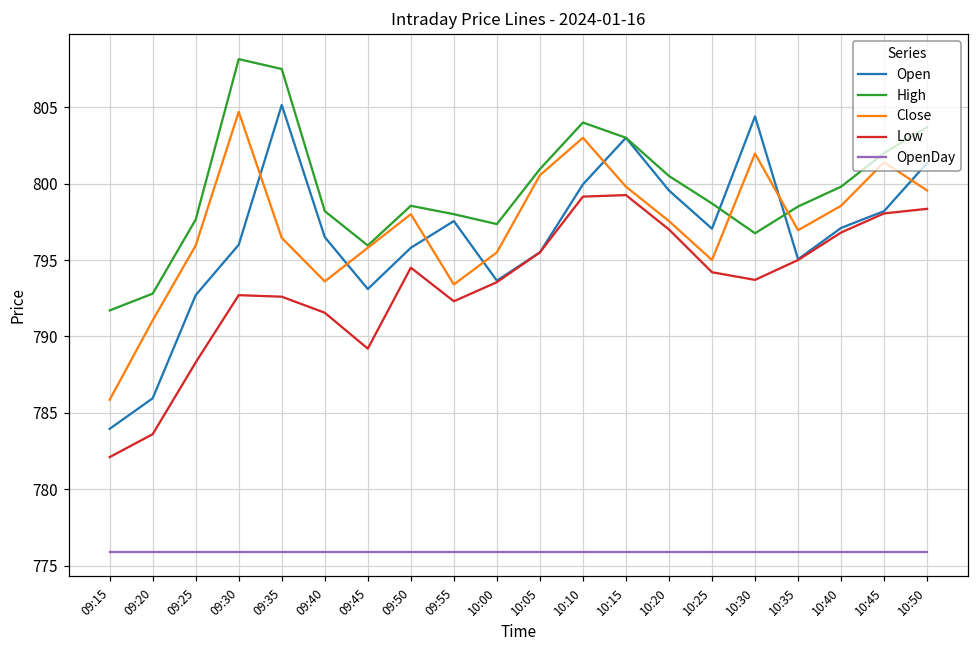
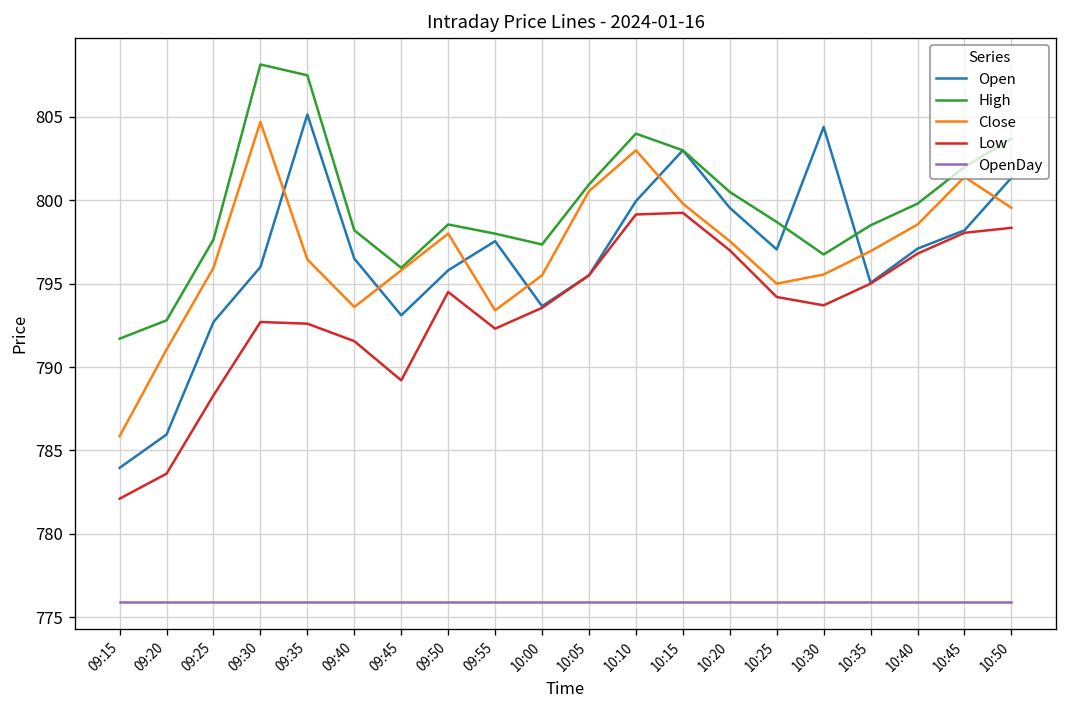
Close, 10:30: 802.0 -> 795.6
